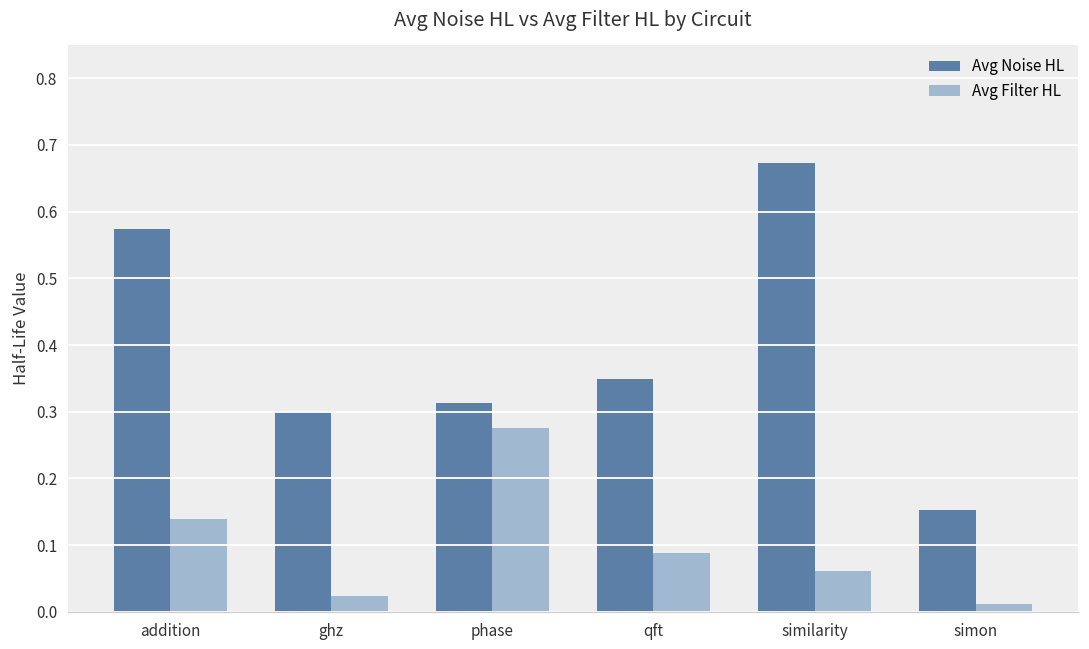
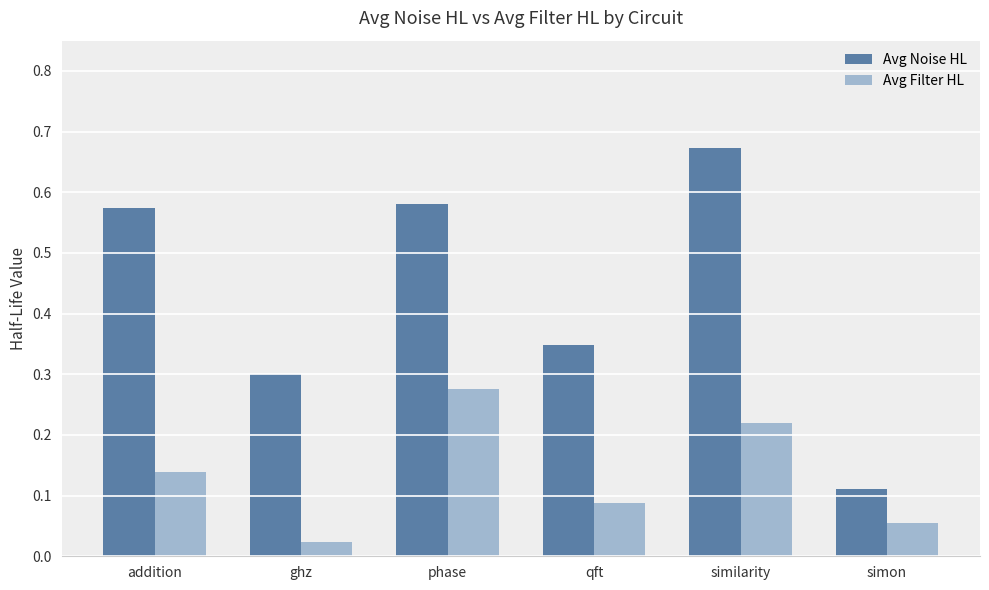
Avg Noise HL, phase: 0.31 -> 0.58
Avg Filter HL, similarity: 0.06 -> 0.22
Avg Noise HL, simon: 0.15 -> 0.11
Avg Filter HL, simon: 0.01 -> 0.06
